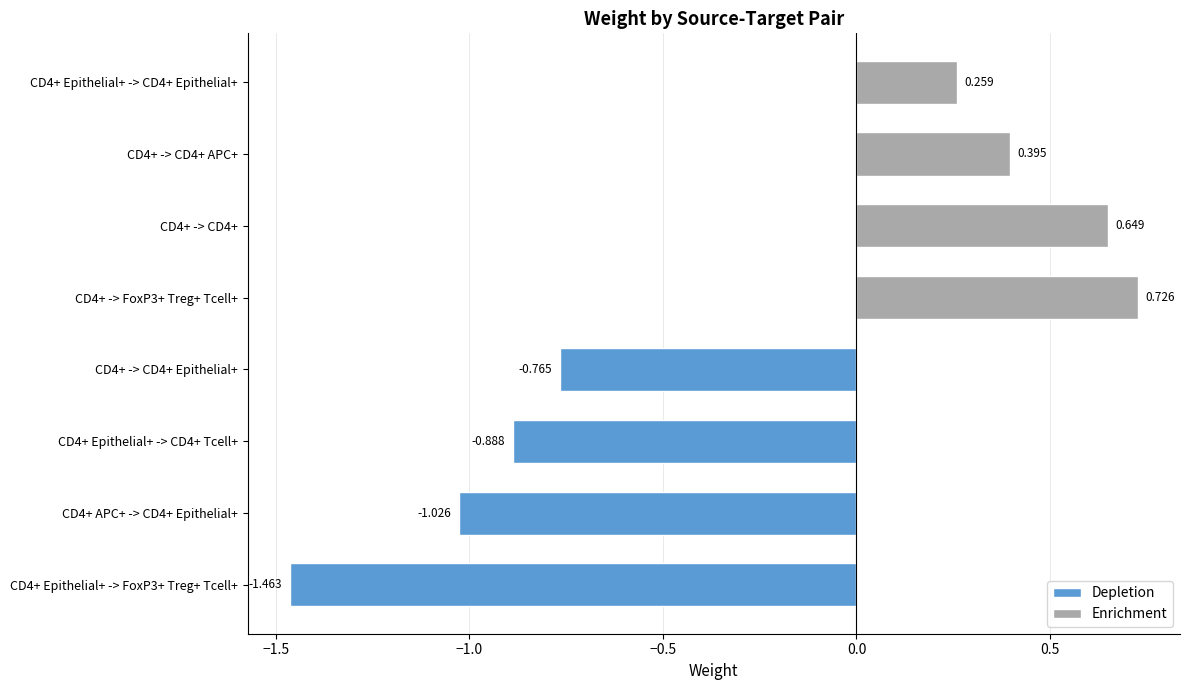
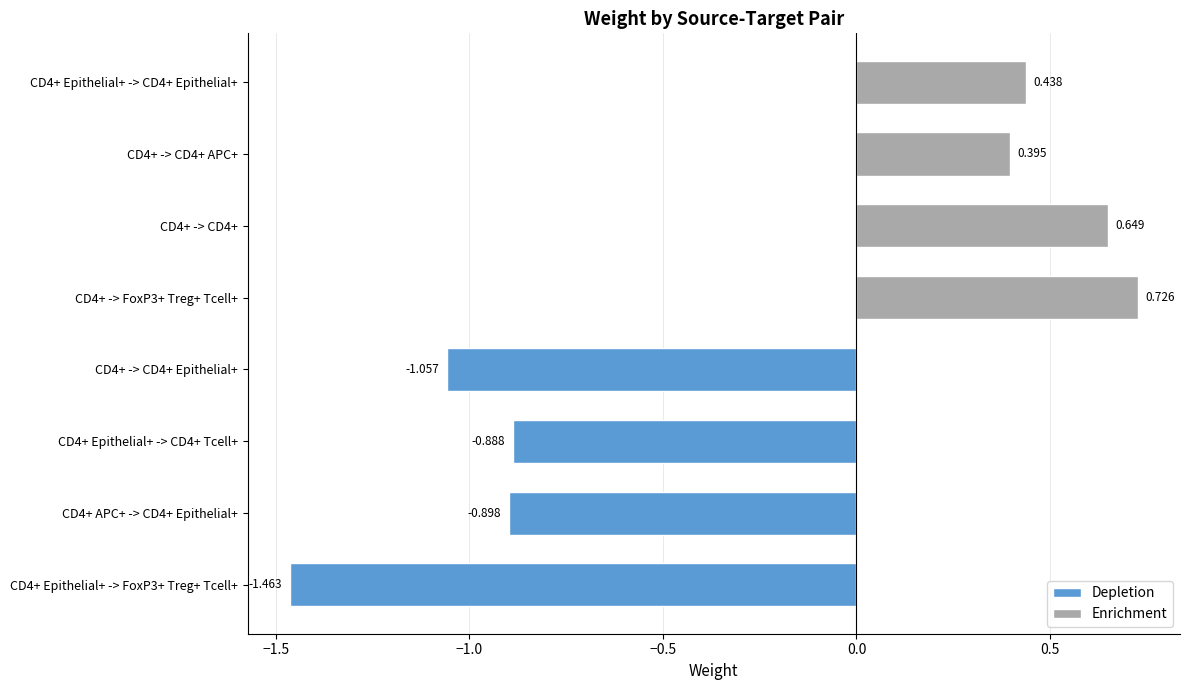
CD4+ Epithelial+ -> CD4+ Epithelial+: 0.259 -> 0.438
CD4+ -> CD4+ Epithelial+: -0.765 -> -1.057
CD4+ APC+ -> CD4+ Epithelial+: -1.026 -> -0.898
